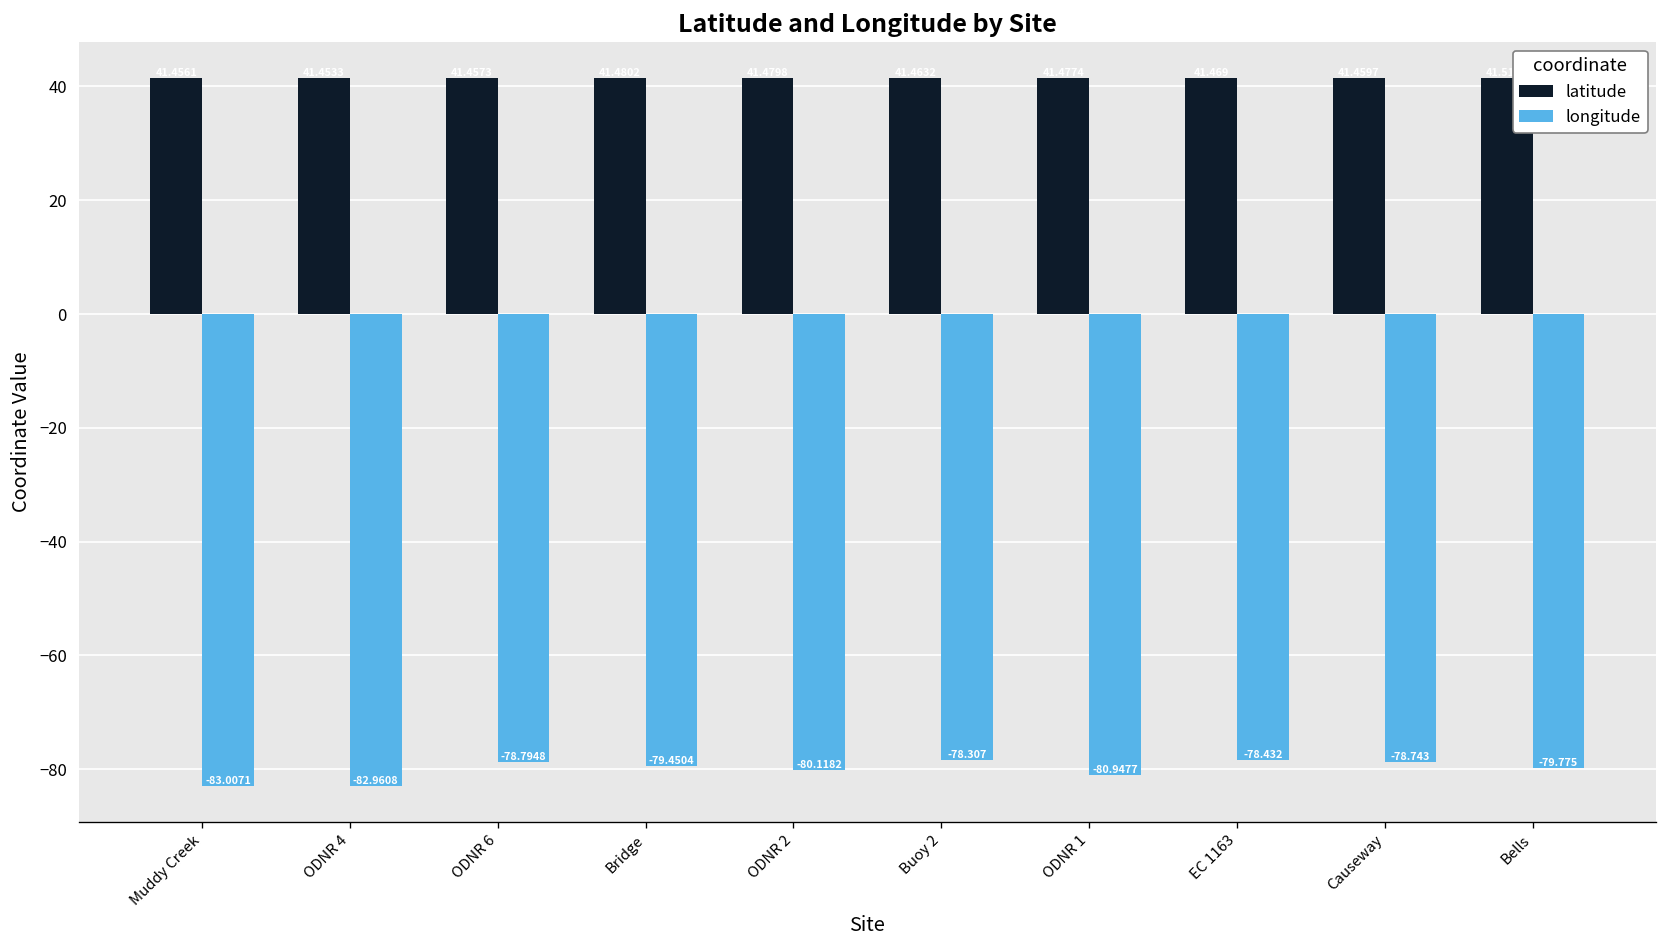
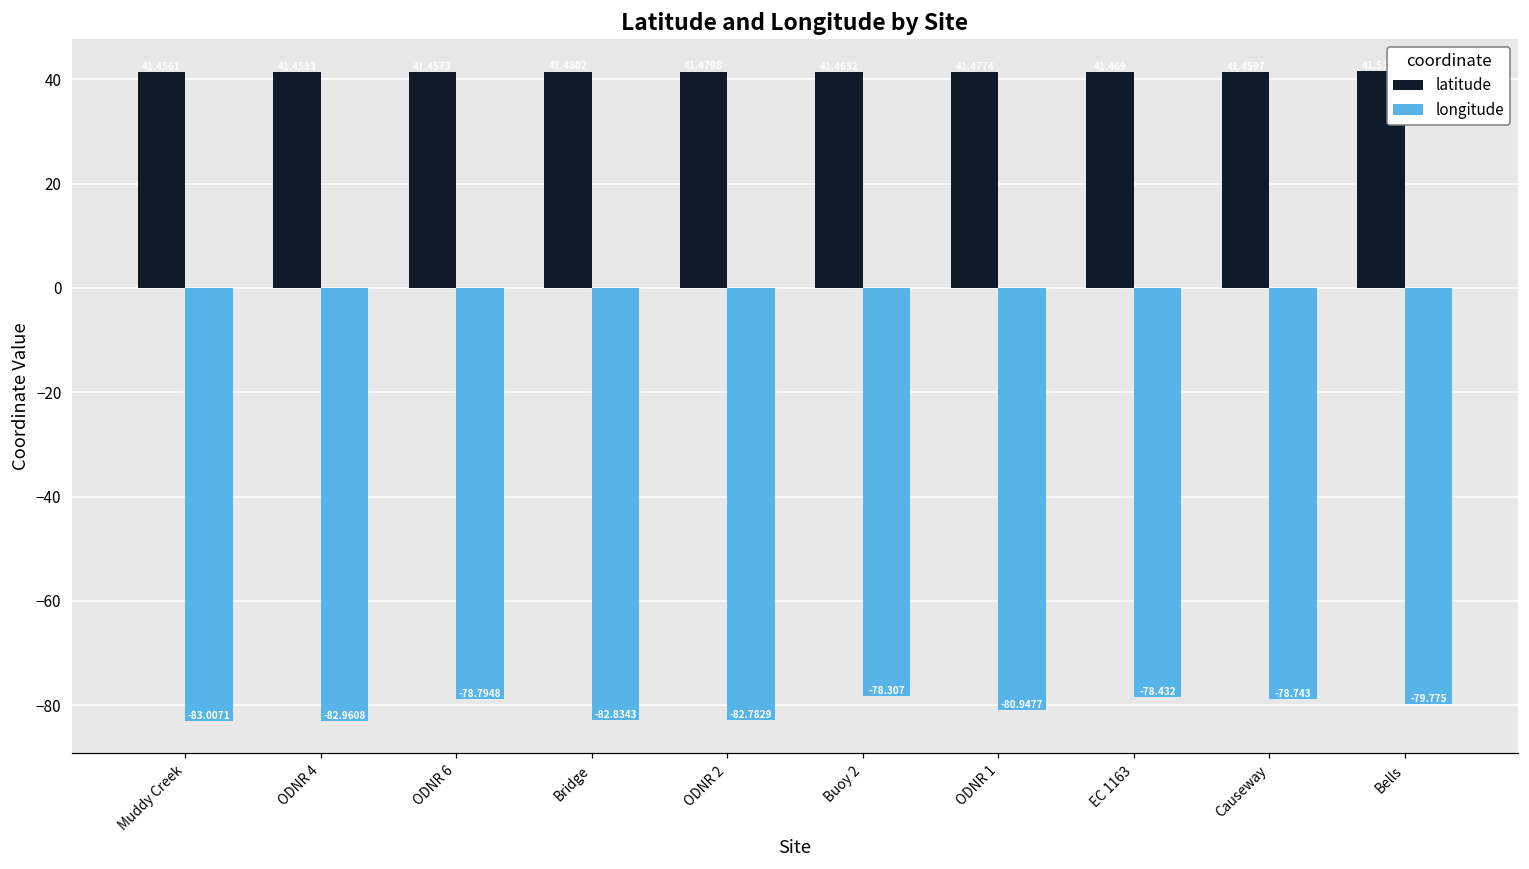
longitude, Bridge: -79.4504 -> -82.8343
longitude, ODNR 2: -80.1182 -> -82.7829
